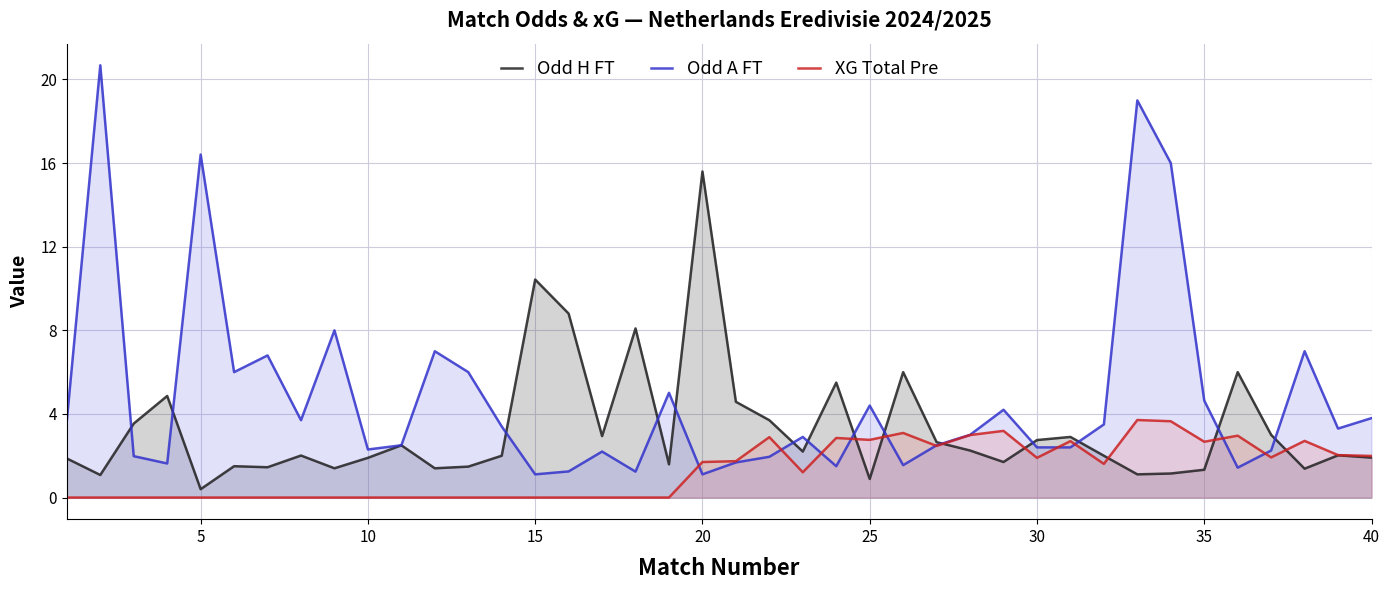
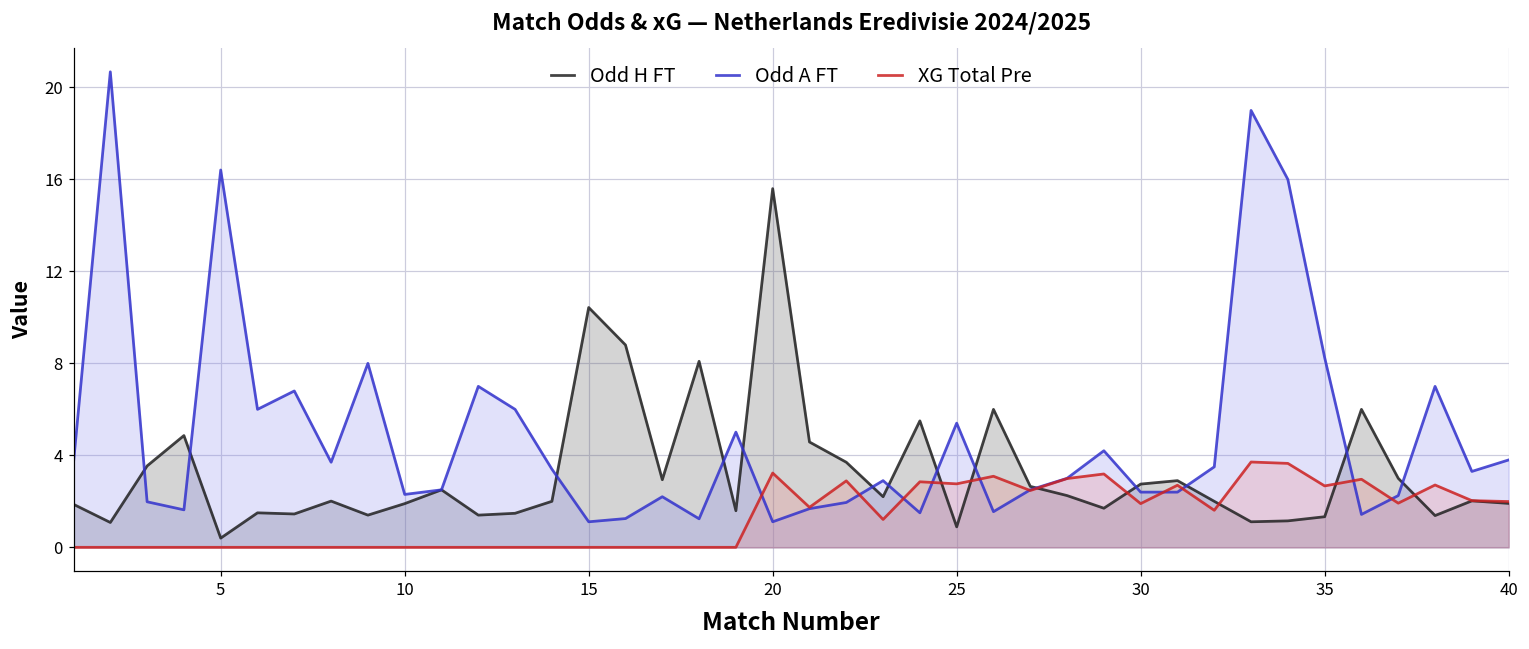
XG Total Pre, 20: 1.7 -> 3.2
Odd A FT, 25: 4.4 -> 5.4
Odd A FT, 35: 4.6 -> 8.3
